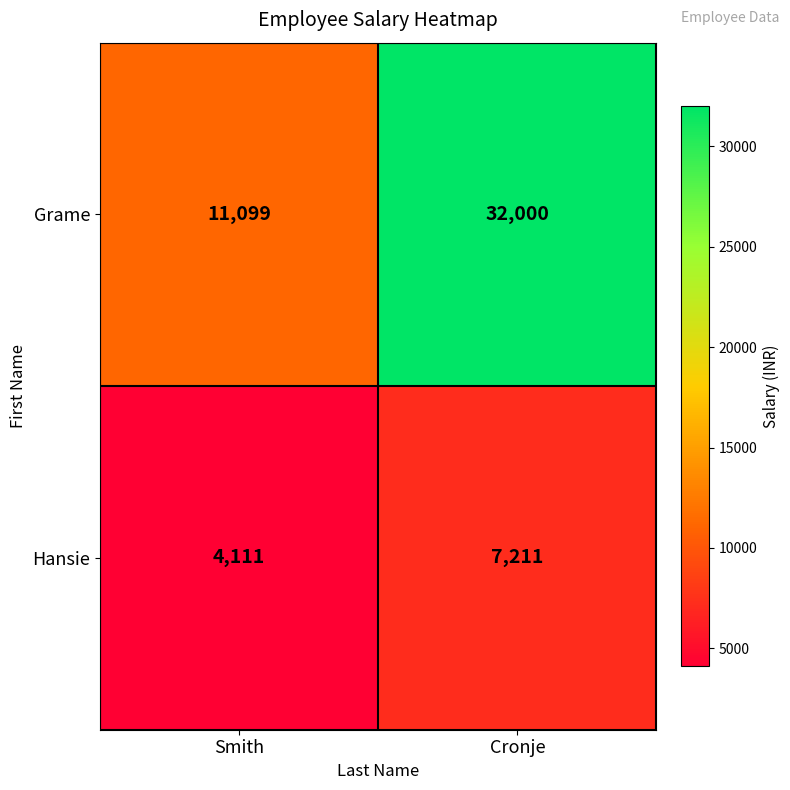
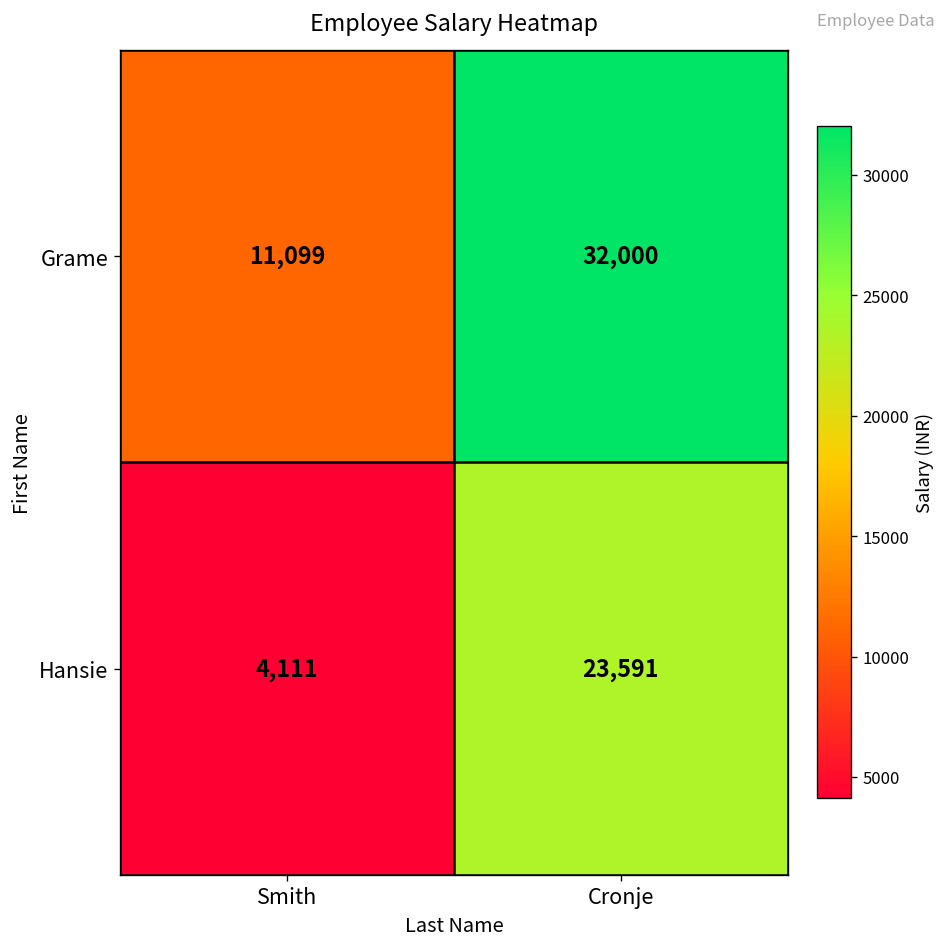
Hansie, Cronje: 7,211 -> 23,591
